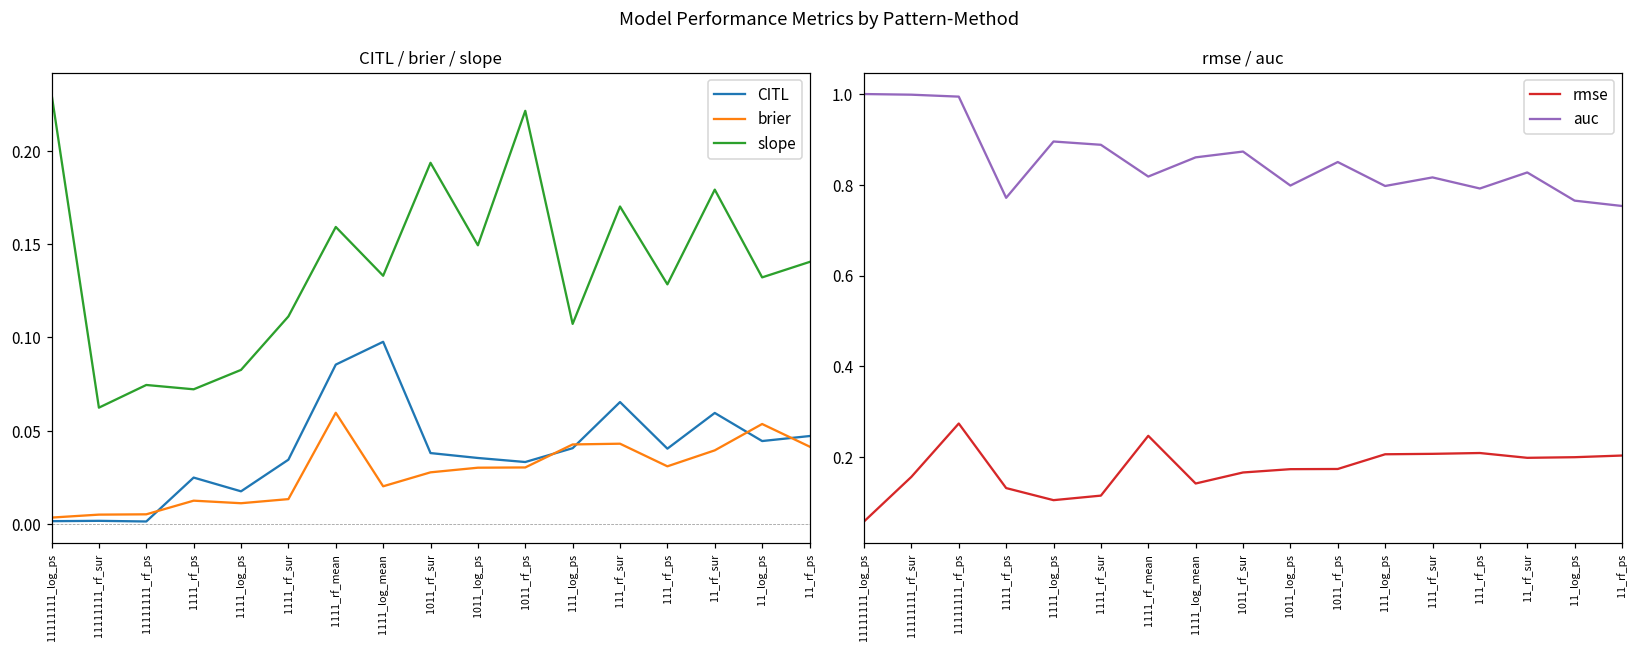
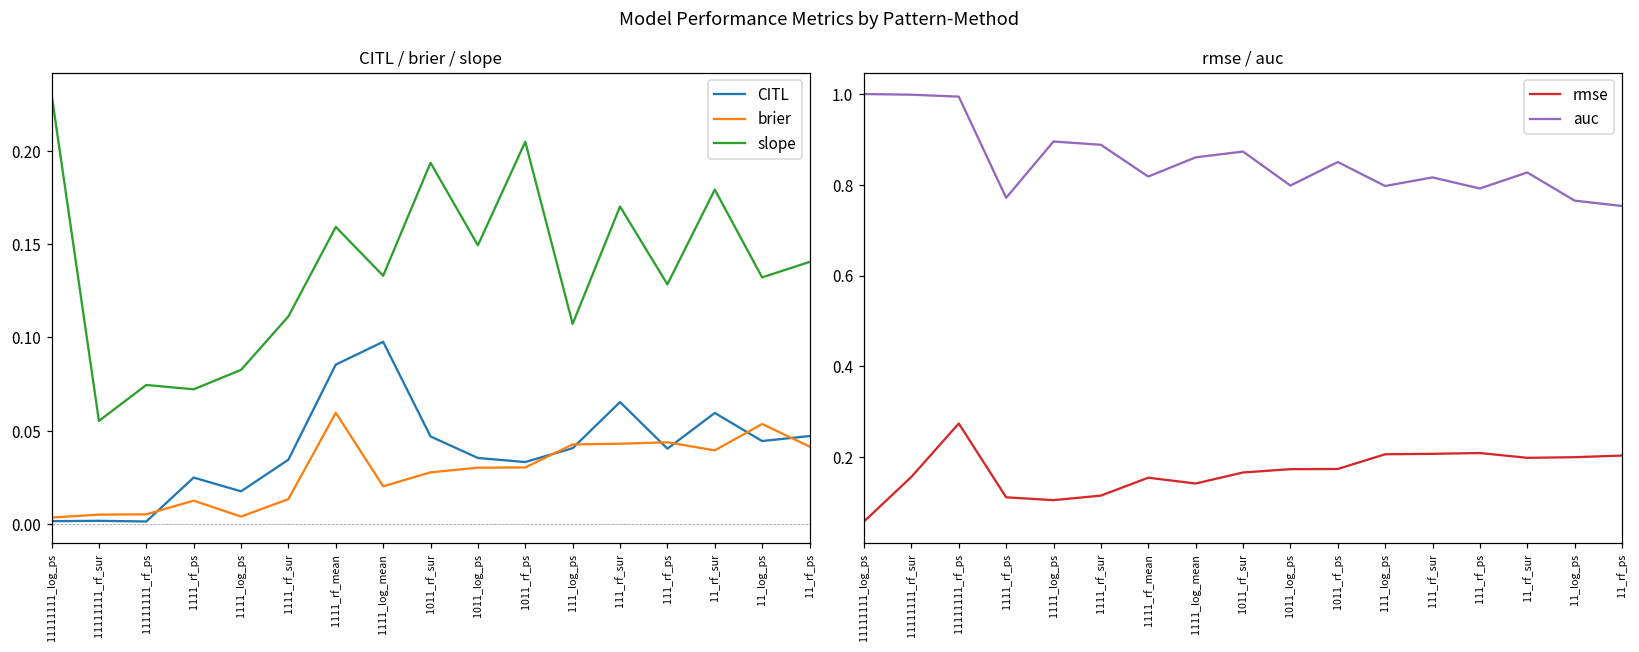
CITL / brier / slope, slope, 11111111_rf_sur: 0.062 -> 0.055
CITL / brier / slope, brier, 1111_log_ps: 0.011 -> 0.004
CITL / brier / slope, CITL, 1011_rf_sur: 0.038 -> 0.047
CITL / brier / slope, slope, 1011_rf_ps: 0.222 -> 0.205
CITL / brier / slope, brier, 111_rf_ps: 0.031 -> 0.044
rmse / auc, rmse, 1111_rf_ps: 0.13 -> 0.11
rmse / auc, rmse, 1111_rf_mean: 0.25 -> 0.15
